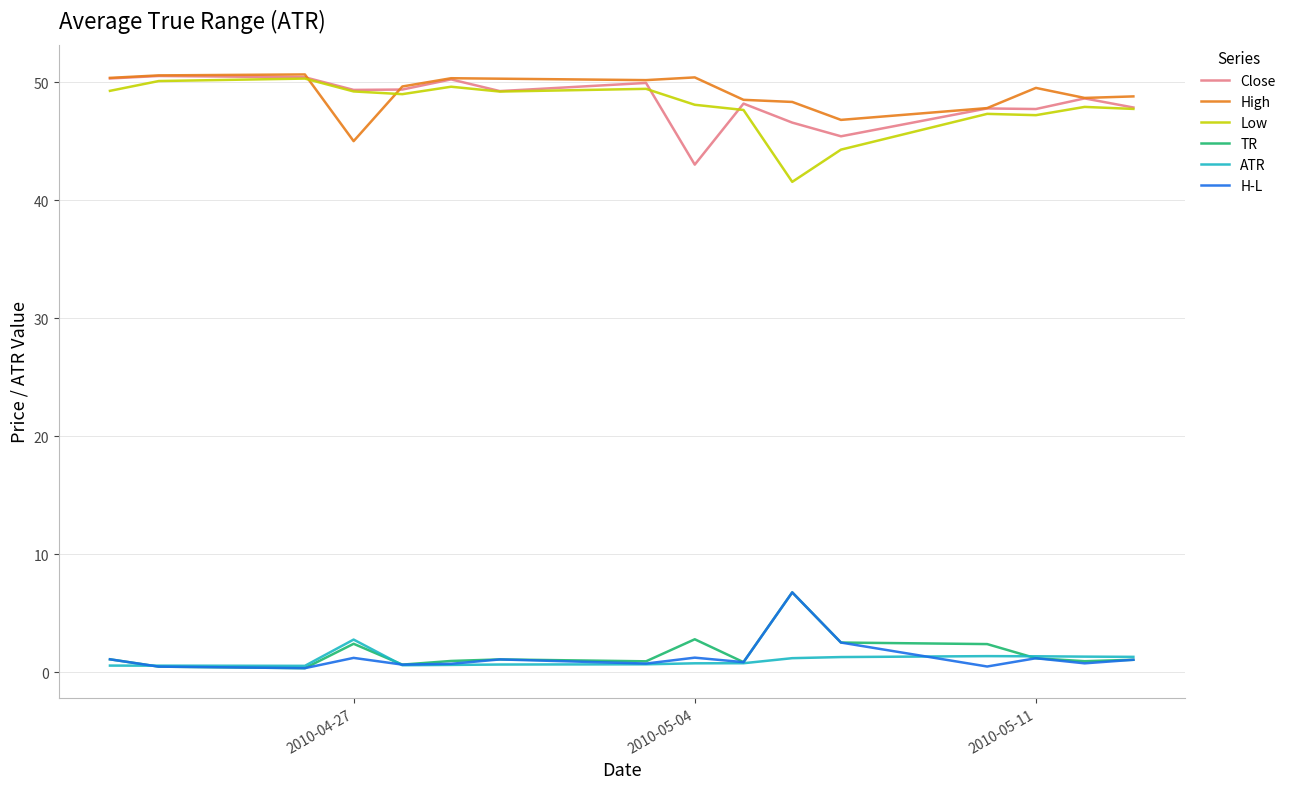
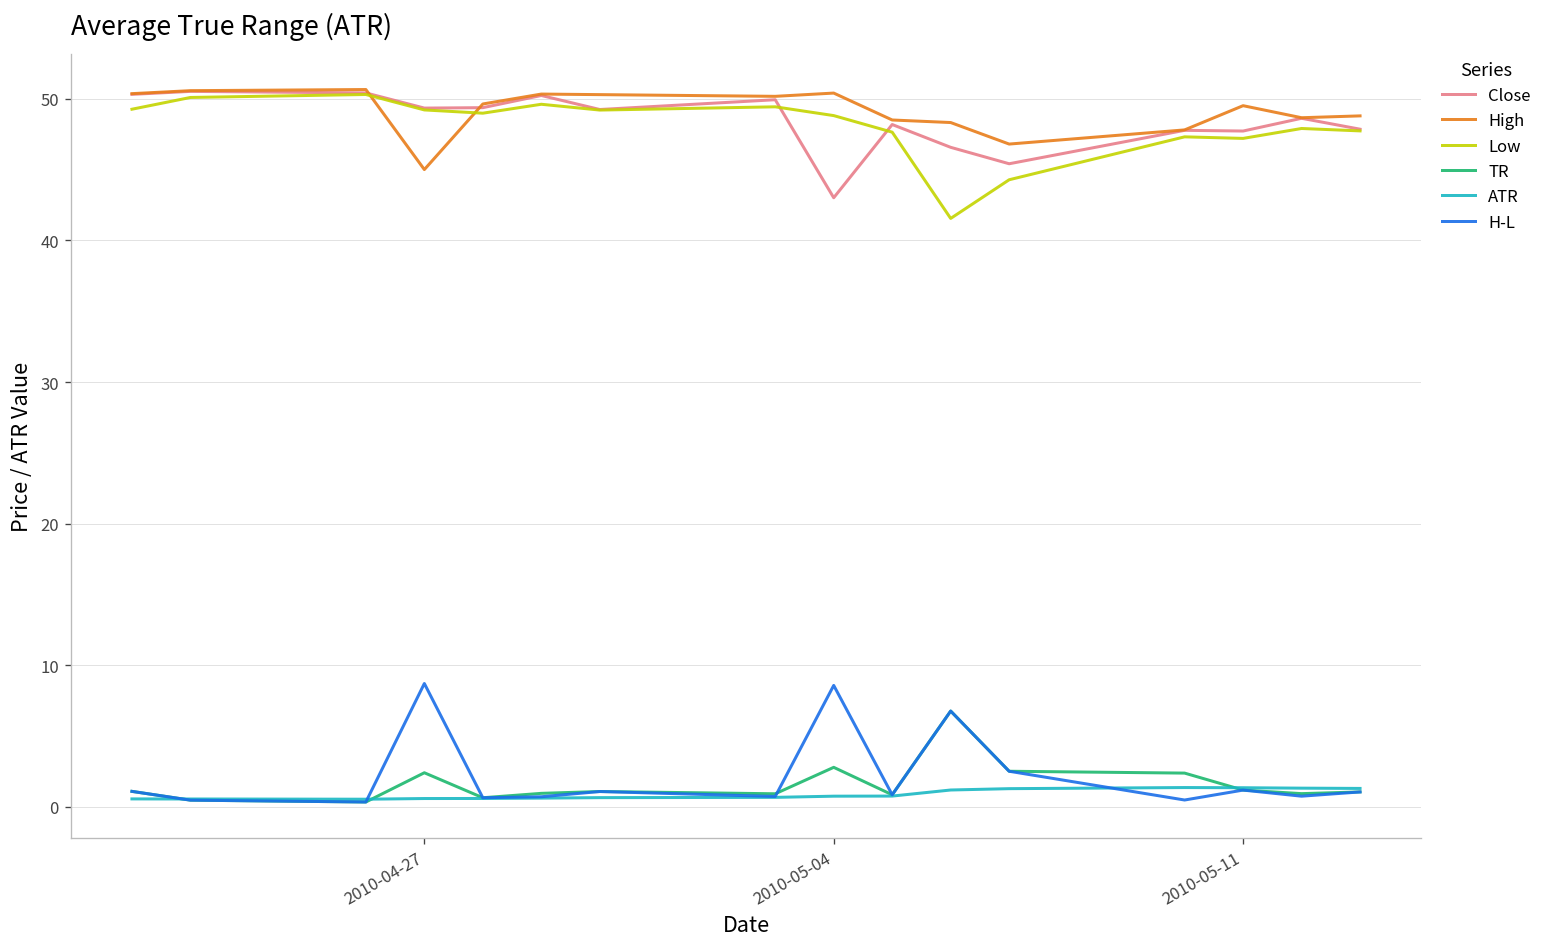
ATR, 2010-04-27: 2.8 -> 0.6
H-L, 2010-04-27: 1.2 -> 8.7
Low, 2010-05-04: 48.1 -> 48.8
H-L, 2010-05-04: 1.2 -> 8.6
